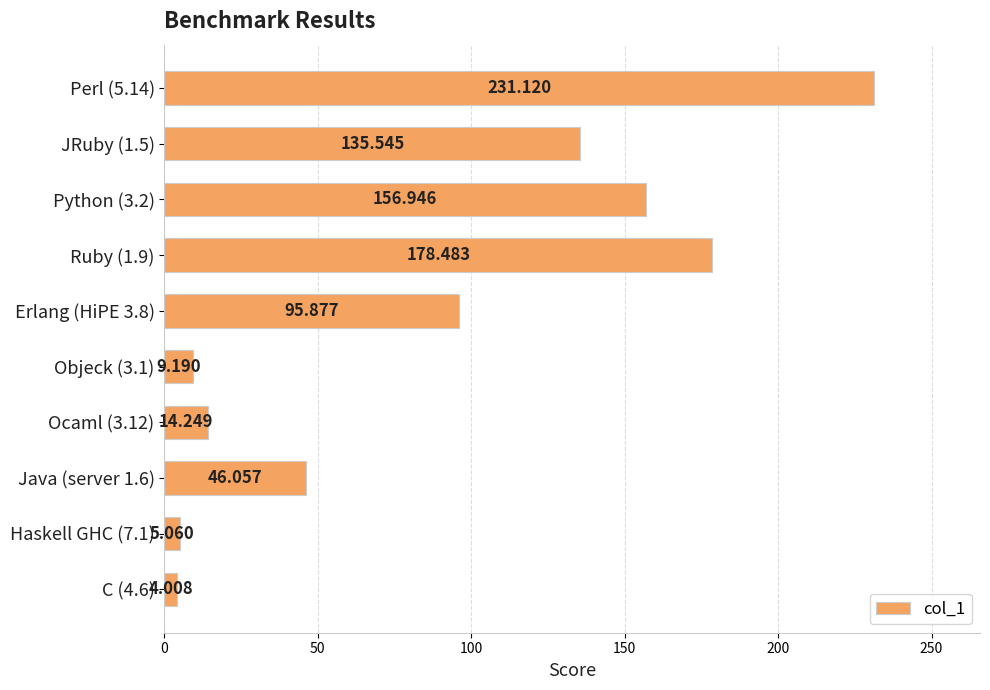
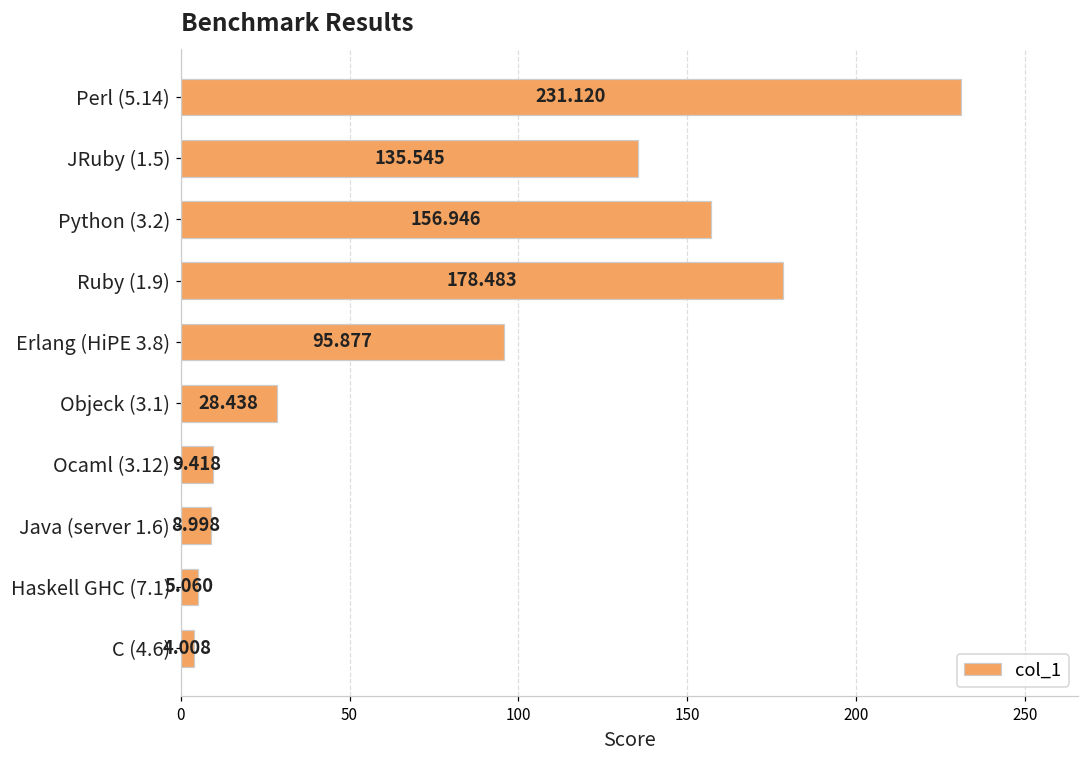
Objeck (3.1): 9.190 -> 28.438
Ocaml (3.12): 14.249 -> 9.418
Java (server 1.6): 46.057 -> 8.998
